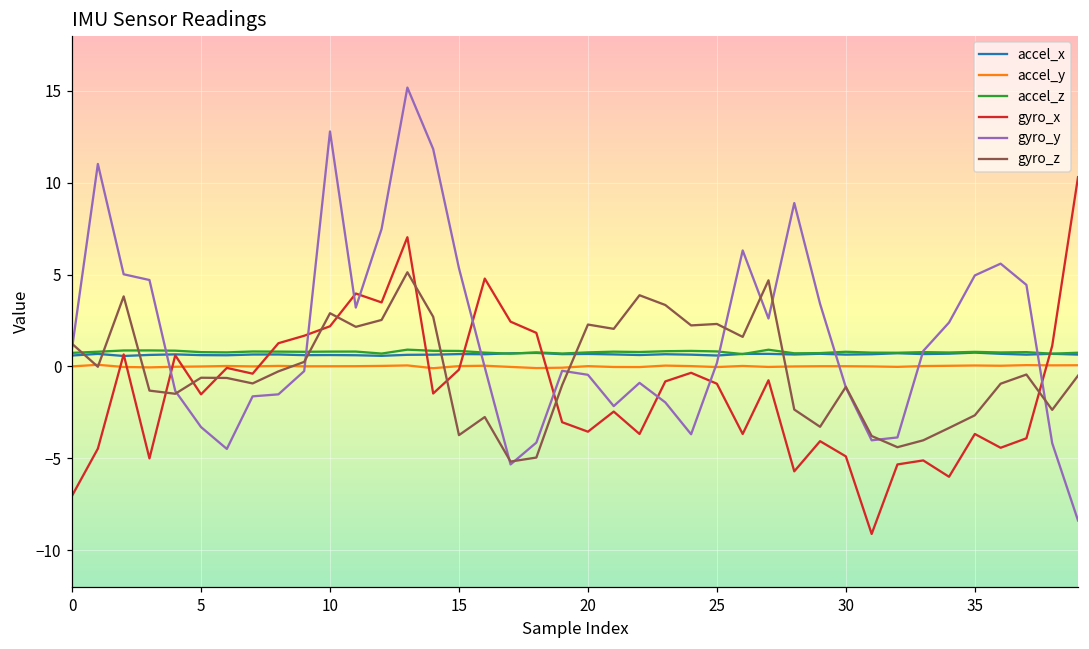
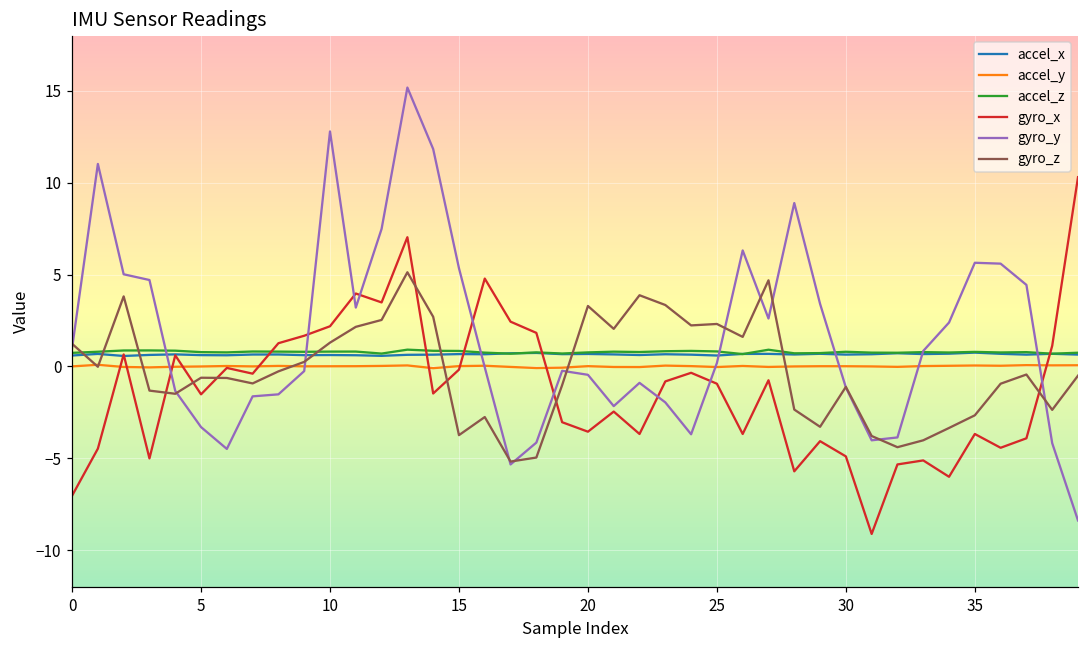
gyro_z, 10: 2.9 -> 1.3
gyro_z, 20: 2.3 -> 3.3
gyro_y, 35: 5.0 -> 5.6
